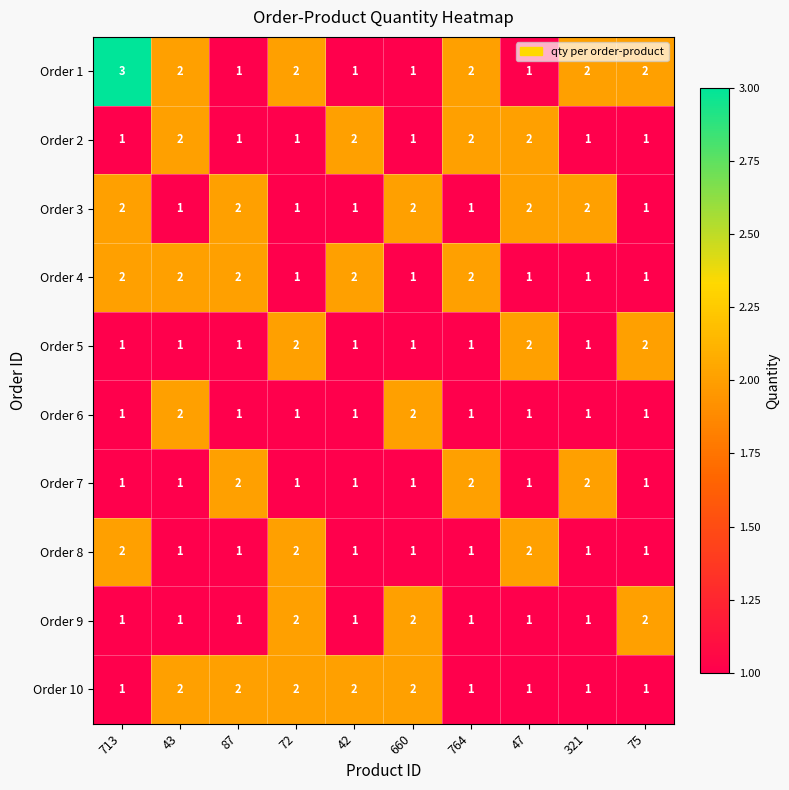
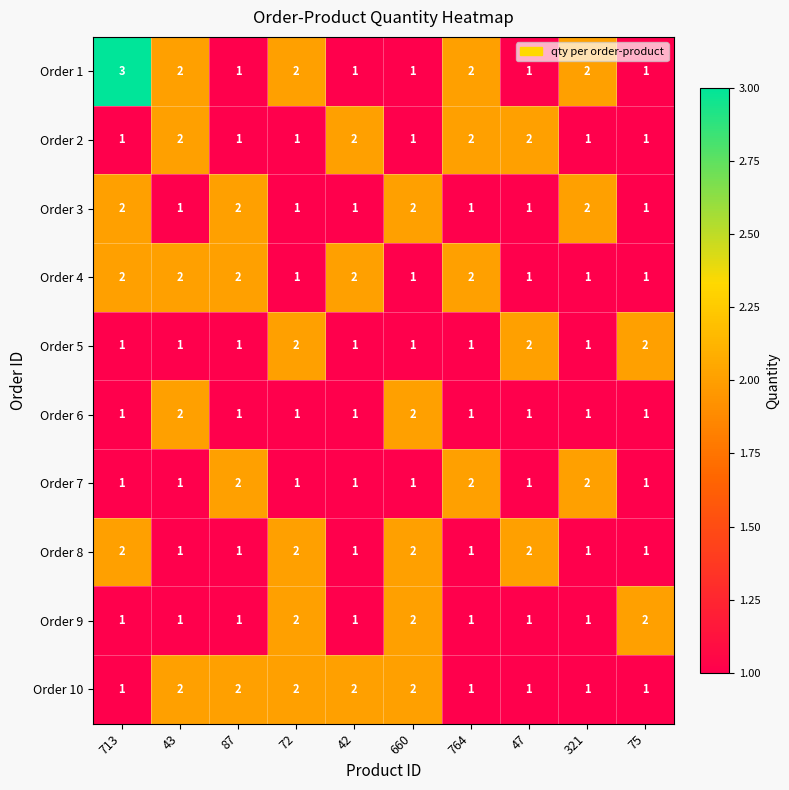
Order 1, 75: 2 -> 1
Order 3, 47: 2 -> 1
Order 8, 660: 1 -> 2
